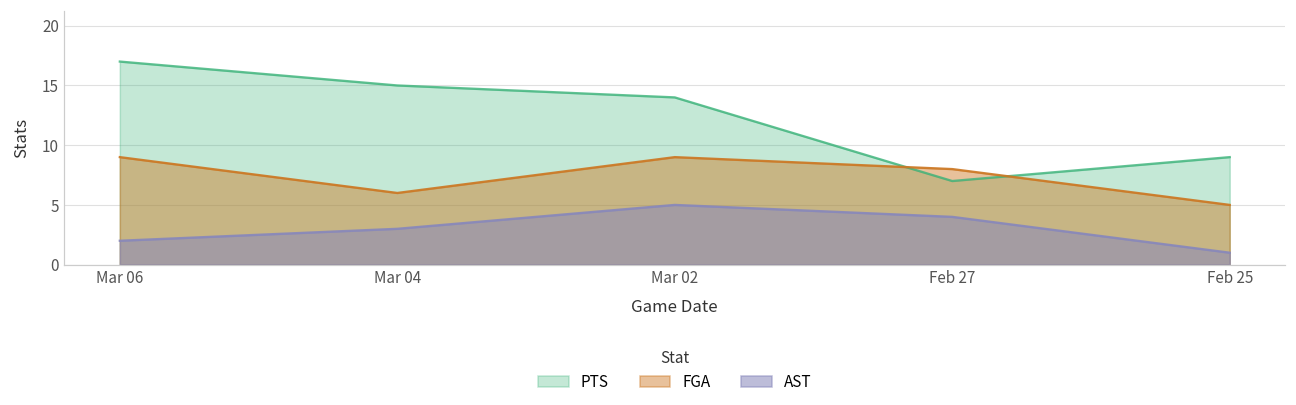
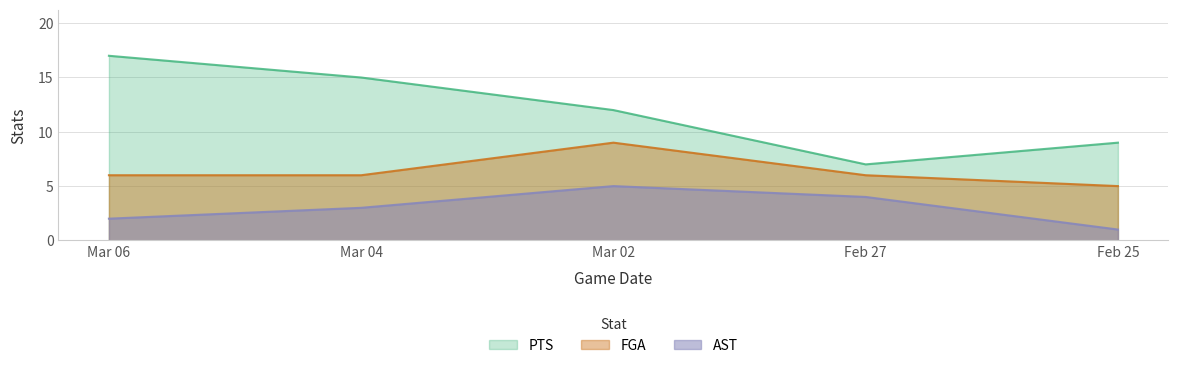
FGA, Mar 06: 9 -> 6
PTS, Mar 02: 14 -> 12
FGA, Feb 27: 8 -> 6
